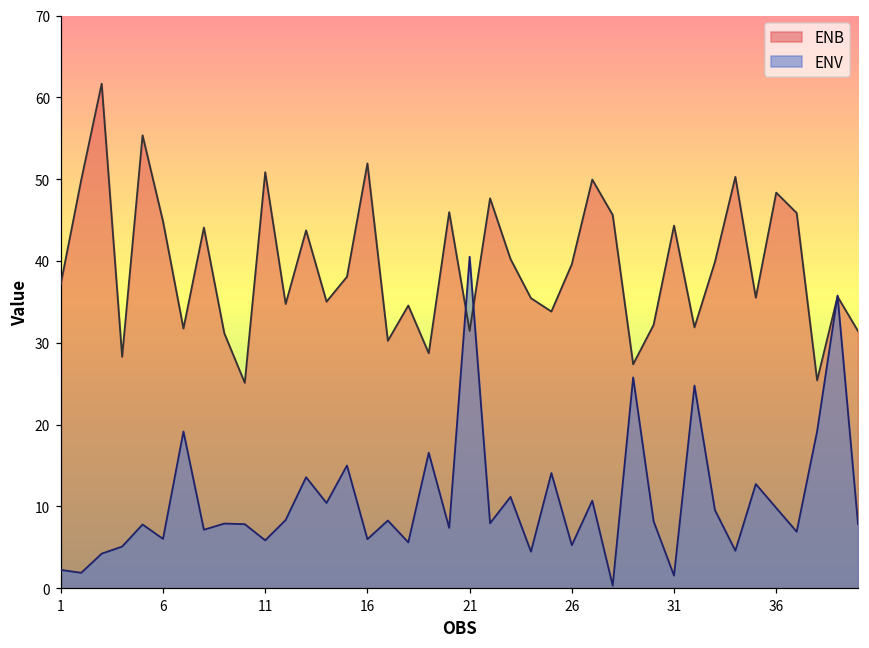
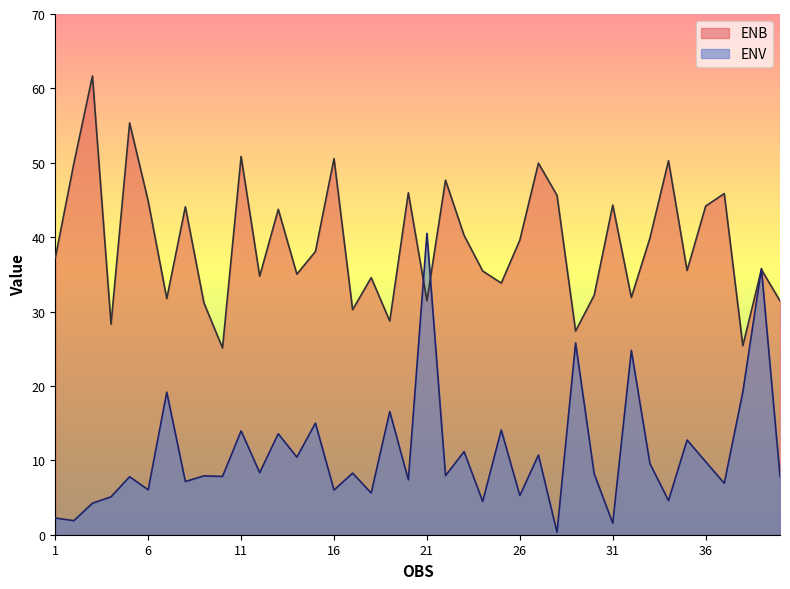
ENV, 11: 6 -> 14
ENB, 16: 52 -> 51
ENB, 36: 48 -> 44
